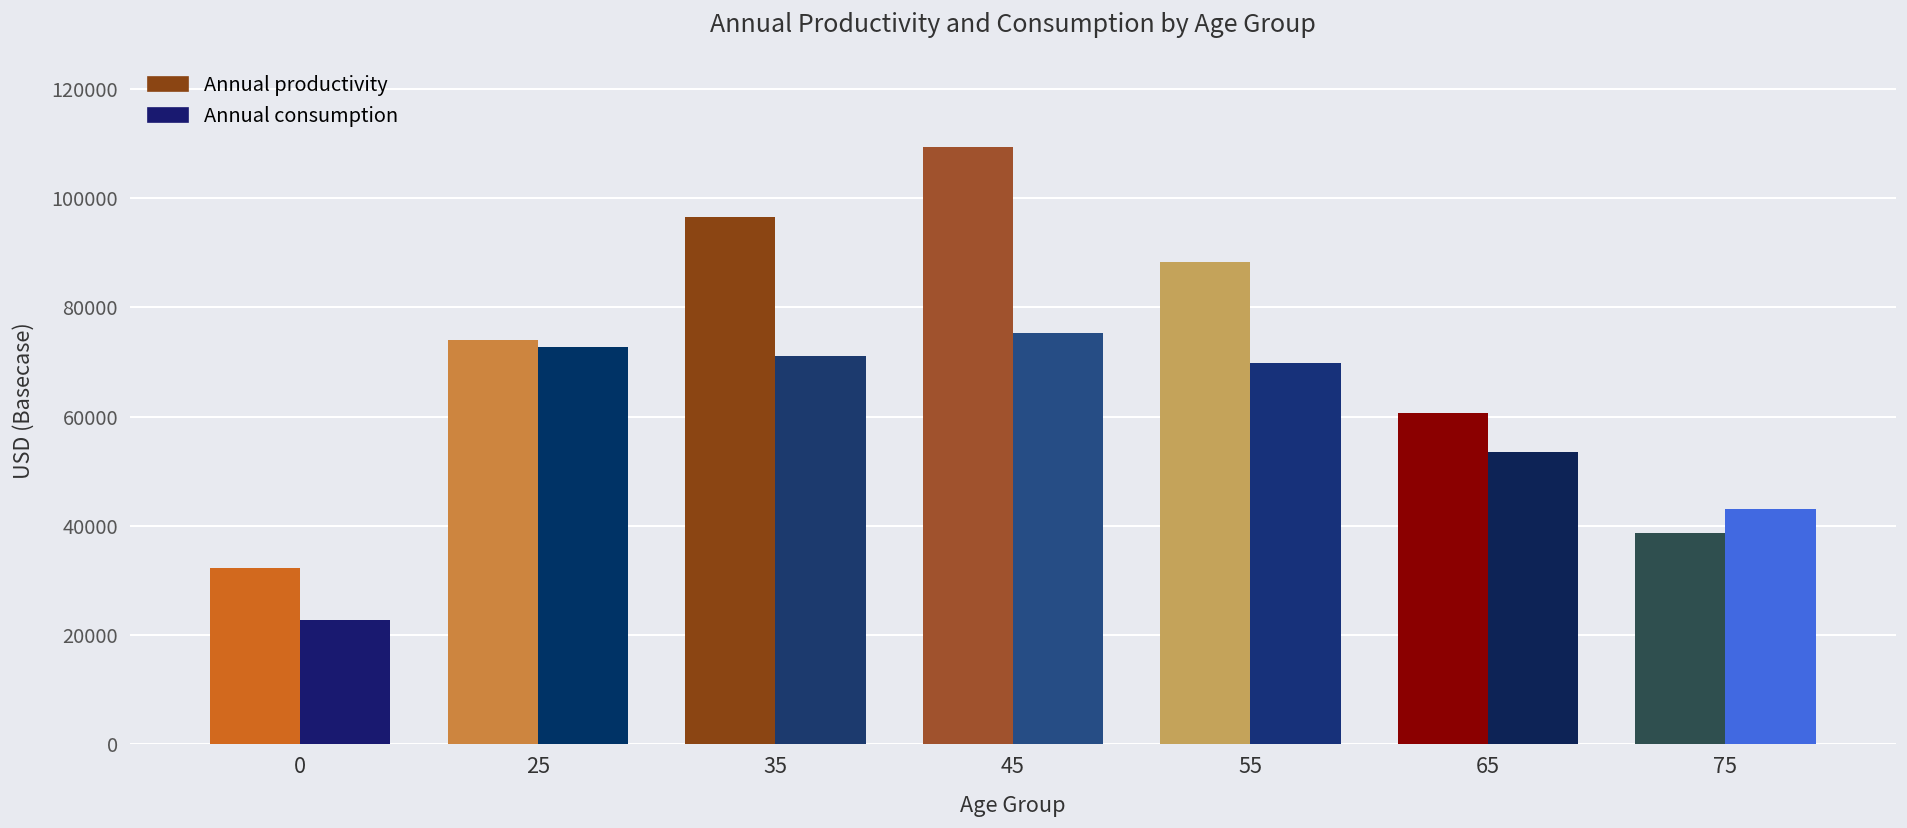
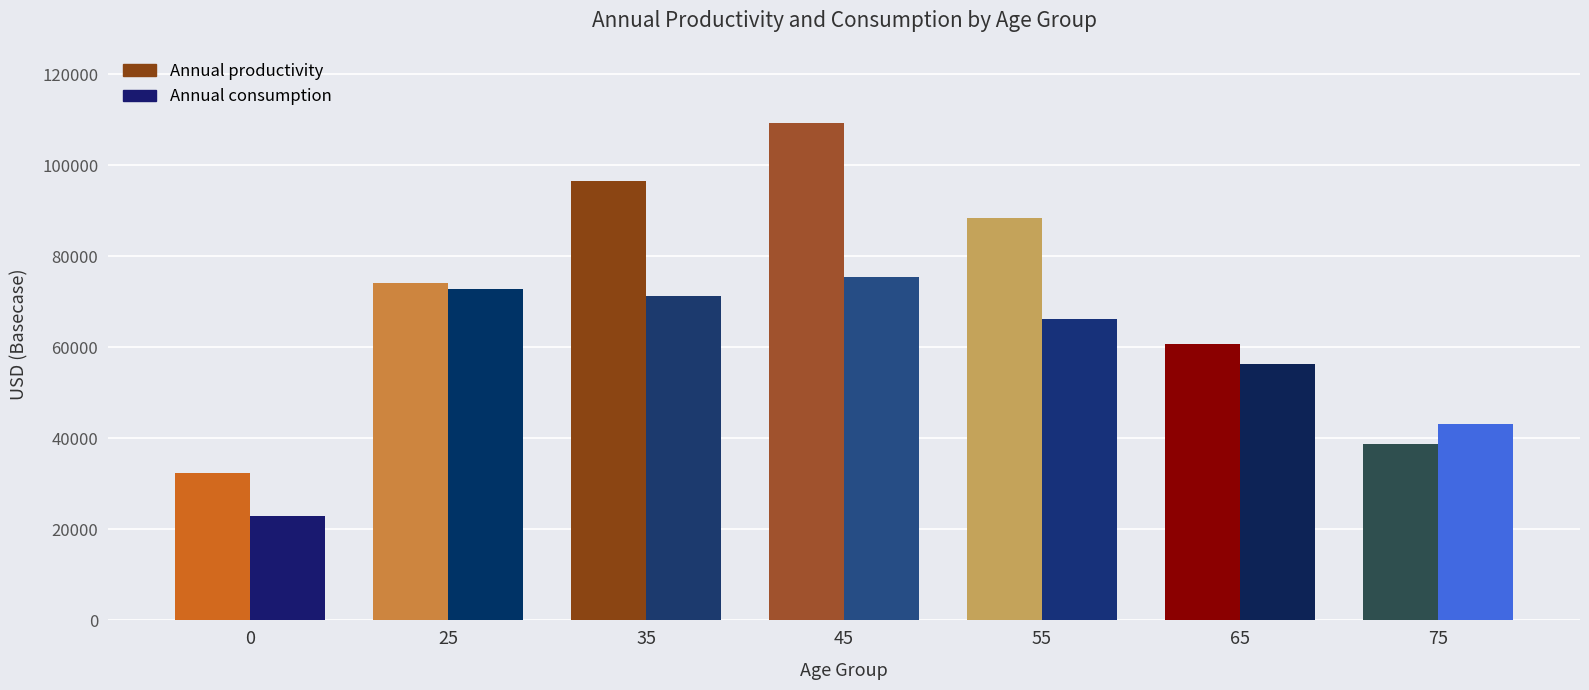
Annual consumption, 55: 70000 -> 66000
Annual consumption, 65: 54000 -> 56000
